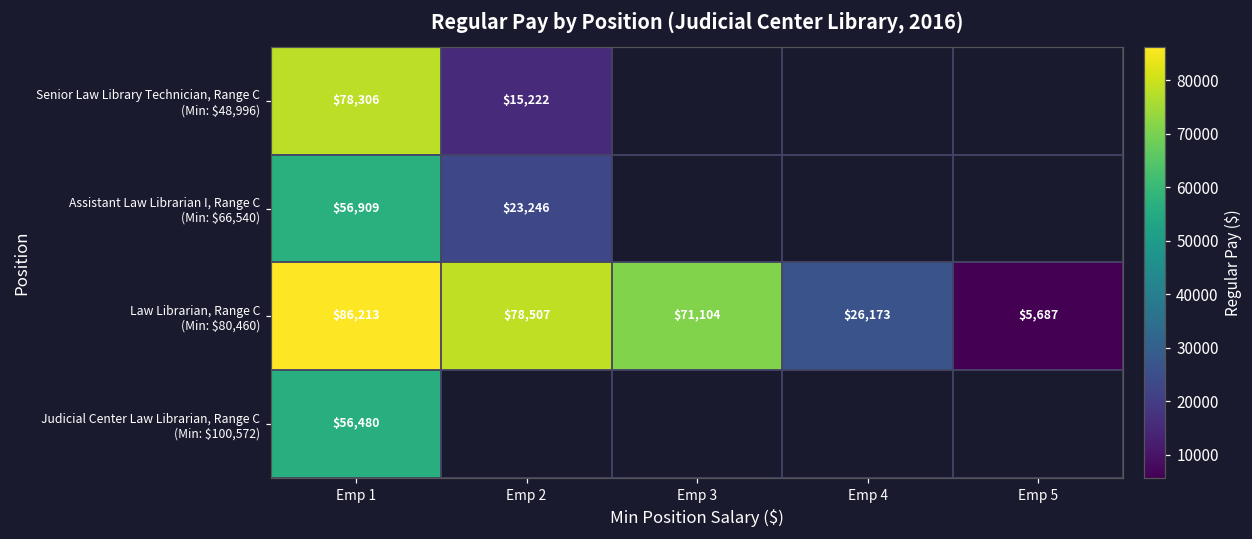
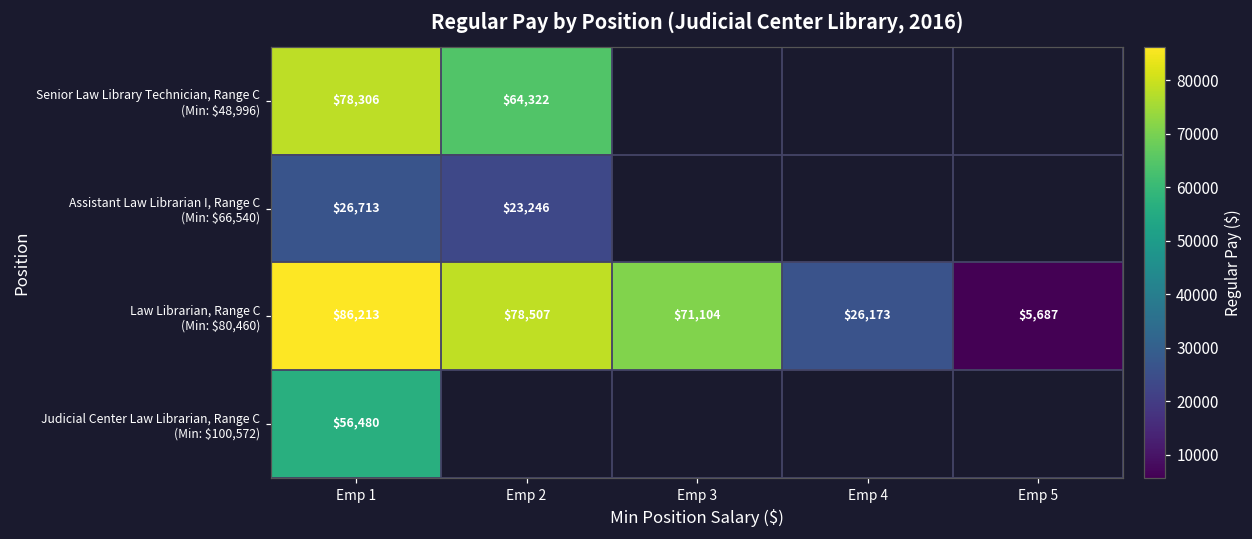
Senior Law Library Technician, Range C (Min: $48,996), Emp 2: $15,222 -> $64,322
Assistant Law Librarian I, Range C (Min: $66,540), Emp 1: $56,909 -> $26,713
